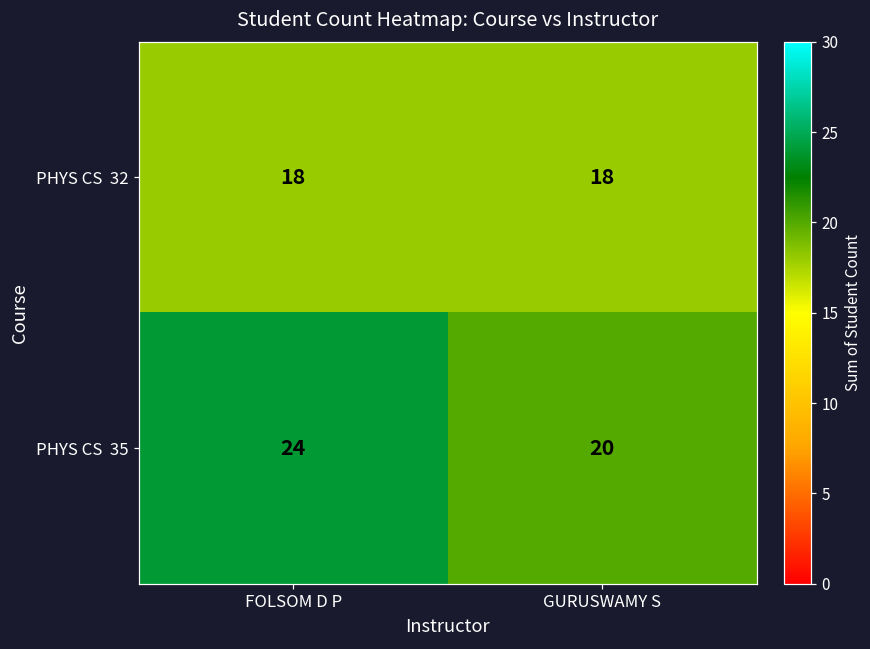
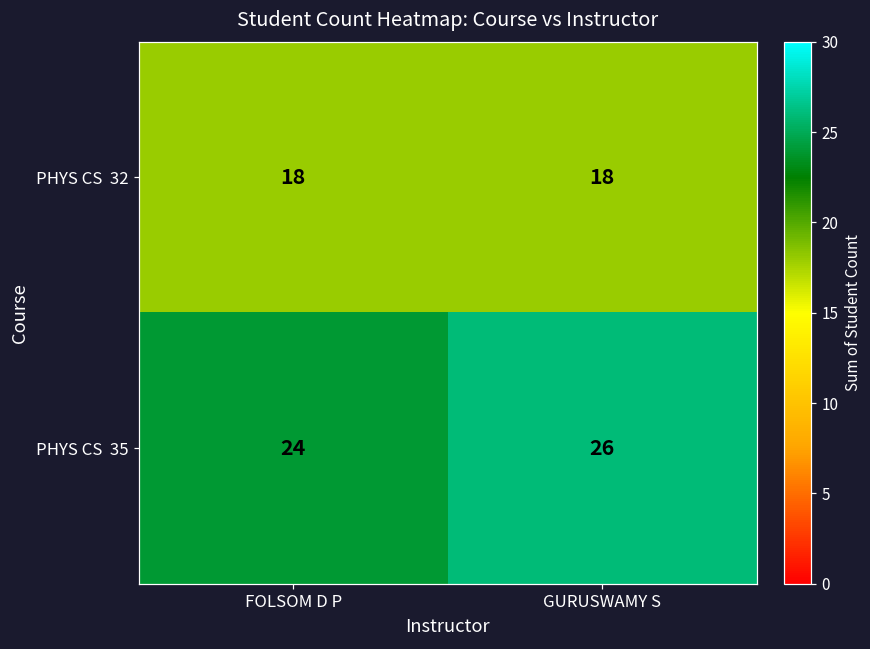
PHYS CS 35, GURUSWAMY S: 20 -> 26
